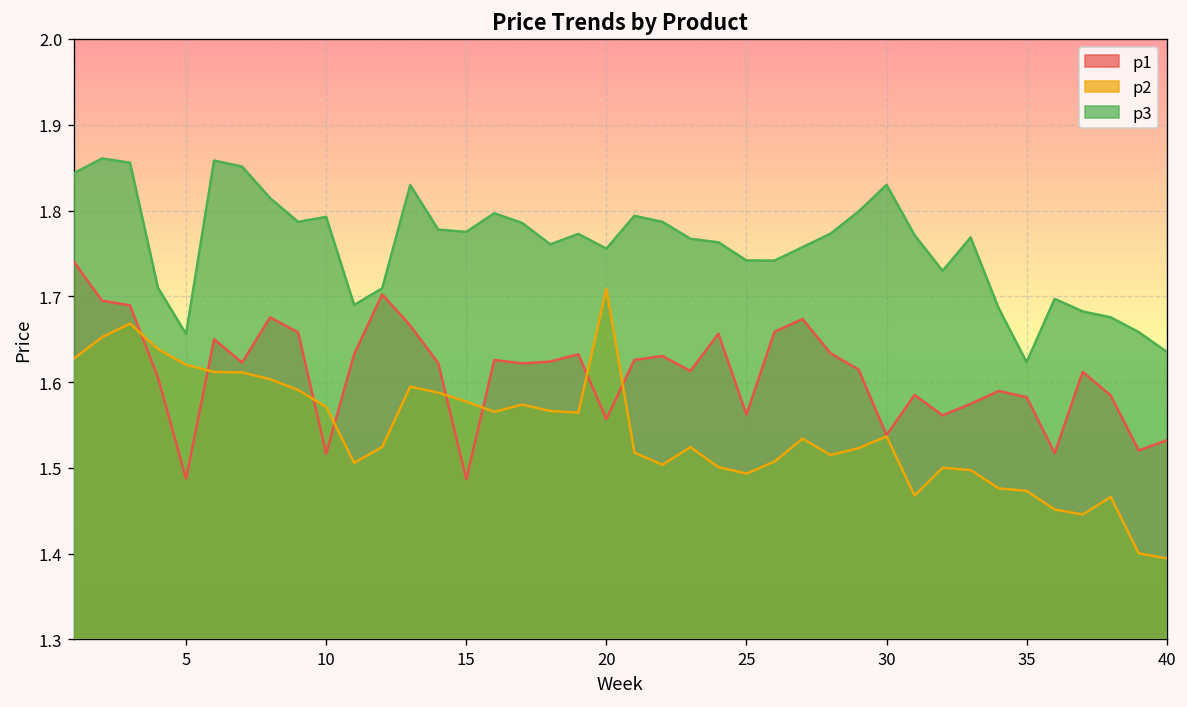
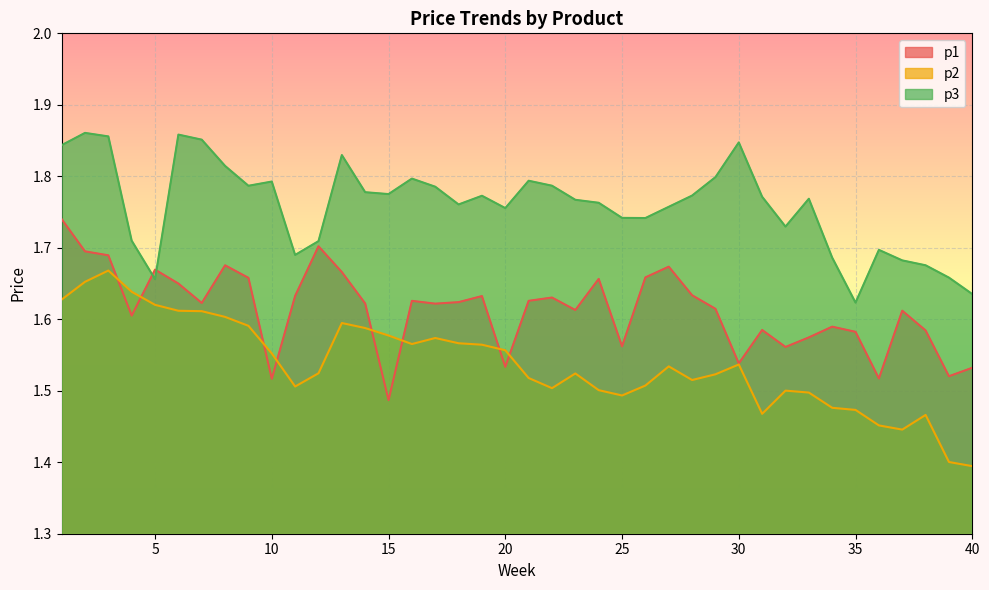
p1, 5: 1.49 -> 1.67
p2, 10: 1.57 -> 1.55
p1, 20: 1.56 -> 1.53
p2, 20: 1.71 -> 1.56
p3, 30: 1.83 -> 1.85
